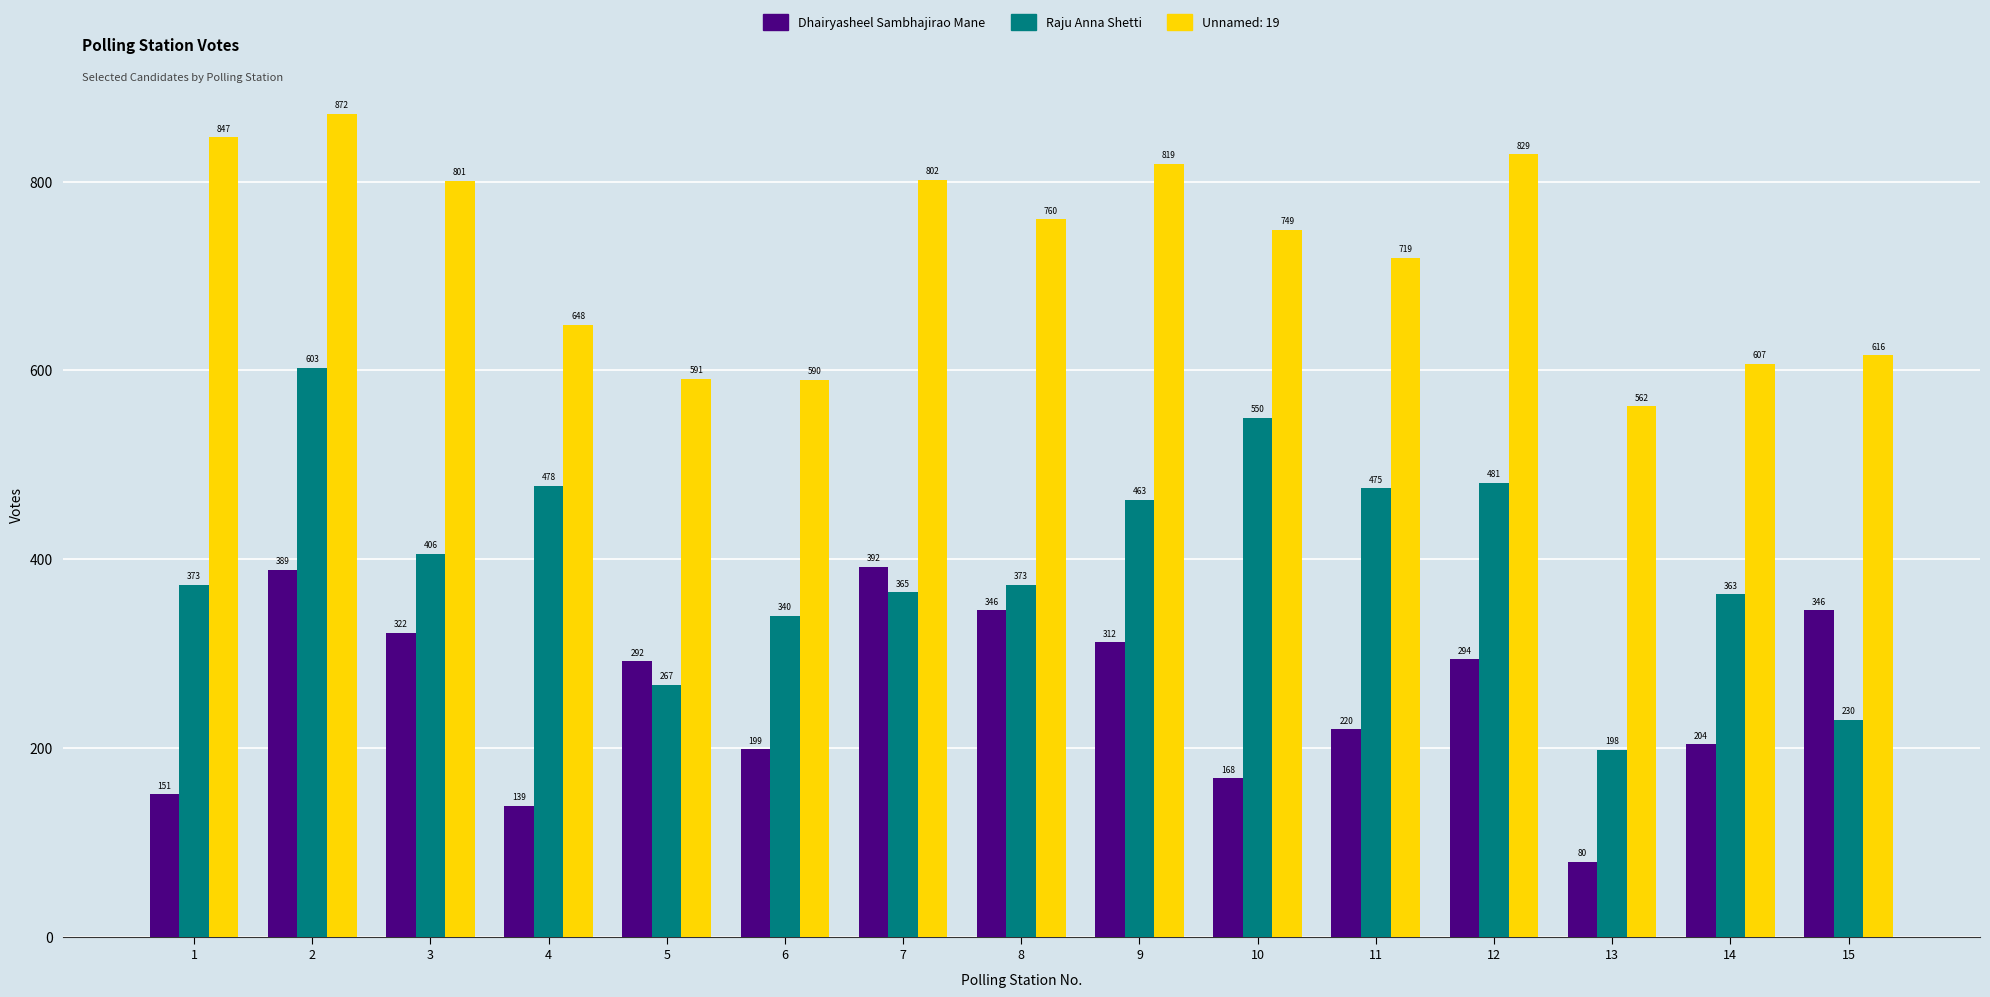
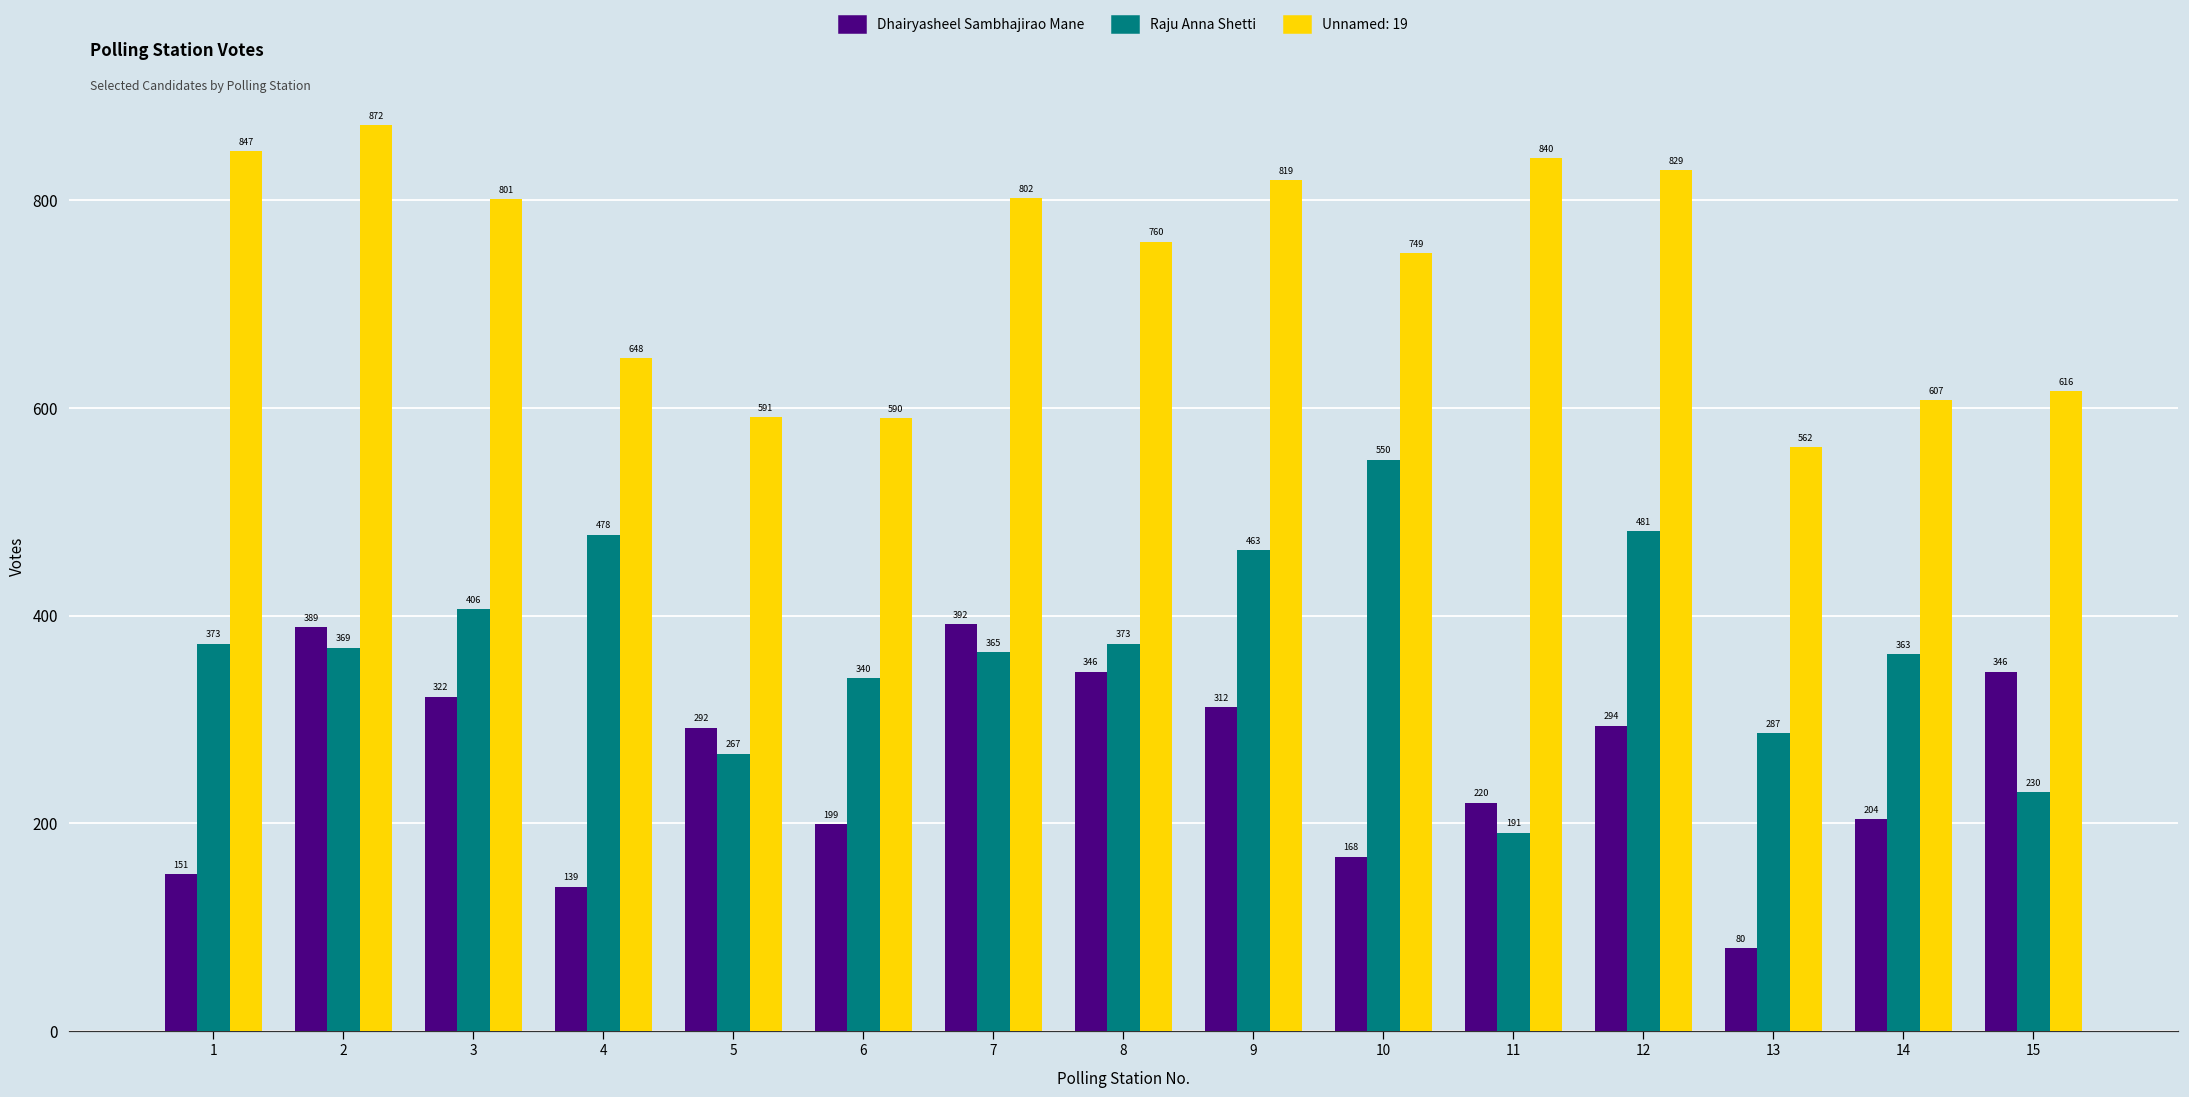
Raju Anna Shetti, 2: 603 -> 369
Raju Anna Shetti, 11: 475 -> 191
Unnamed: 19, 11: 719 -> 840
Raju Anna Shetti, 13: 198 -> 287
